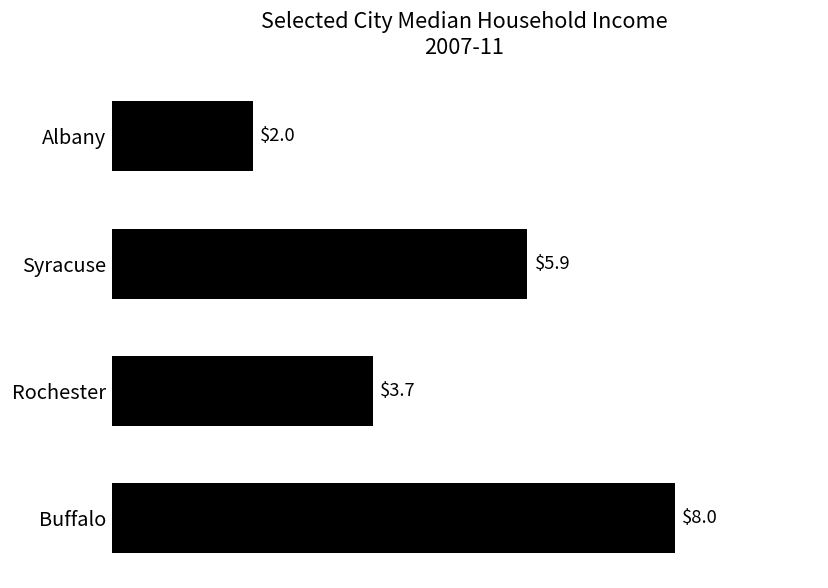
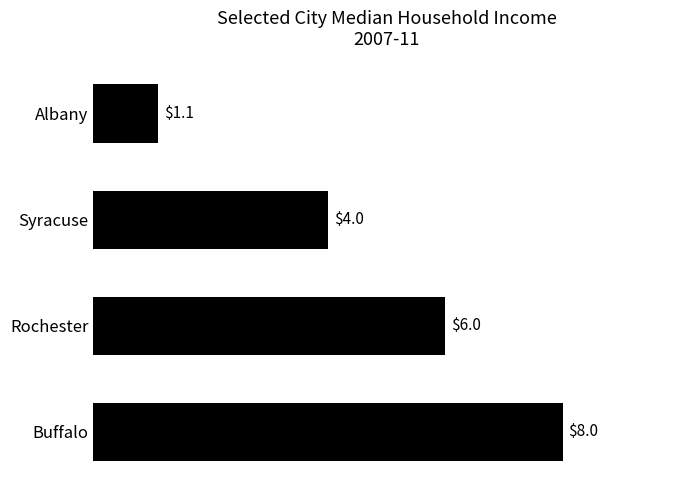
Albany: $2.0 -> $1.1
Syracuse: $5.9 -> $4.0
Rochester: $3.7 -> $6.0
